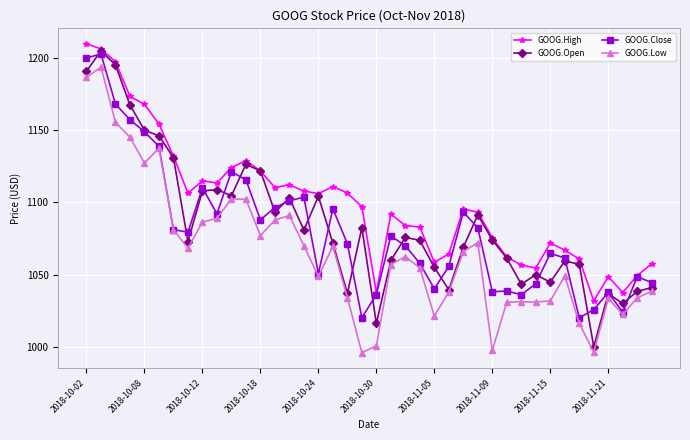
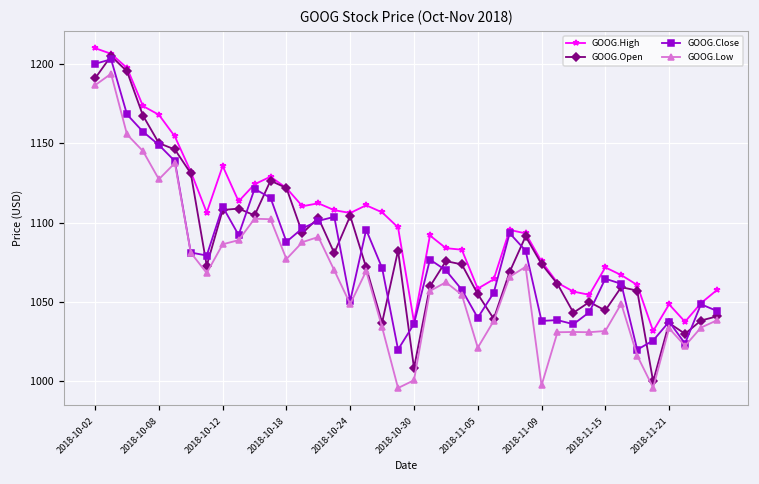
GOOG.High, 2018-10-12: 1115 -> 1136
GOOG.Open, 2018-10-30: 1016 -> 1008
